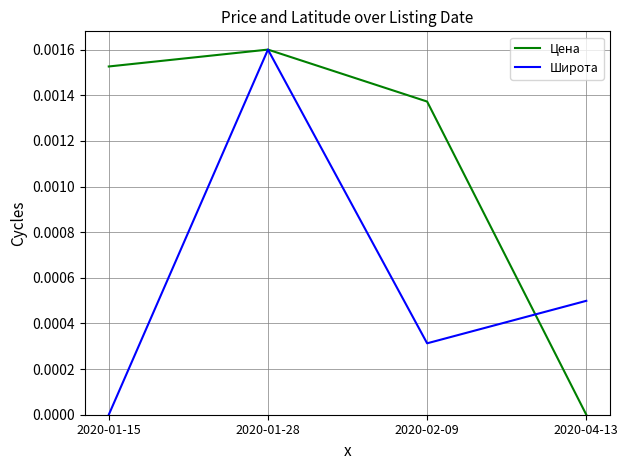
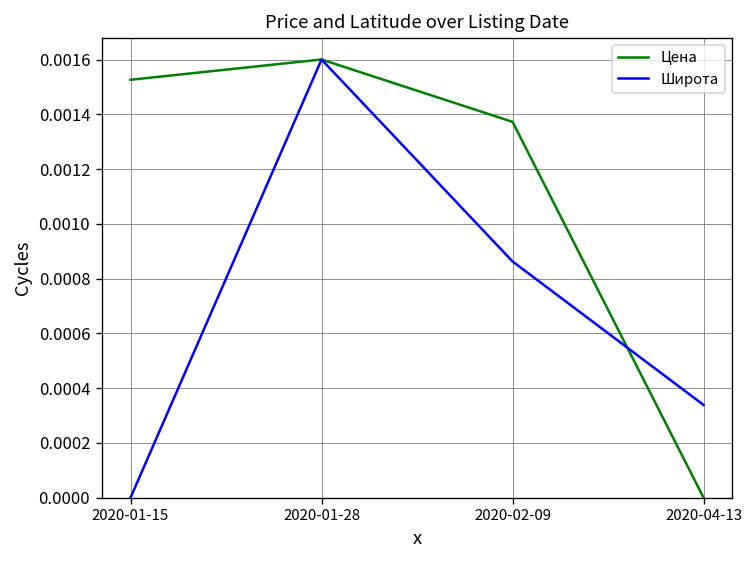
Широта, 2020-02-09: 0.00031 -> 0.00086
Широта, 2020-04-13: 0.00050 -> 0.00034
